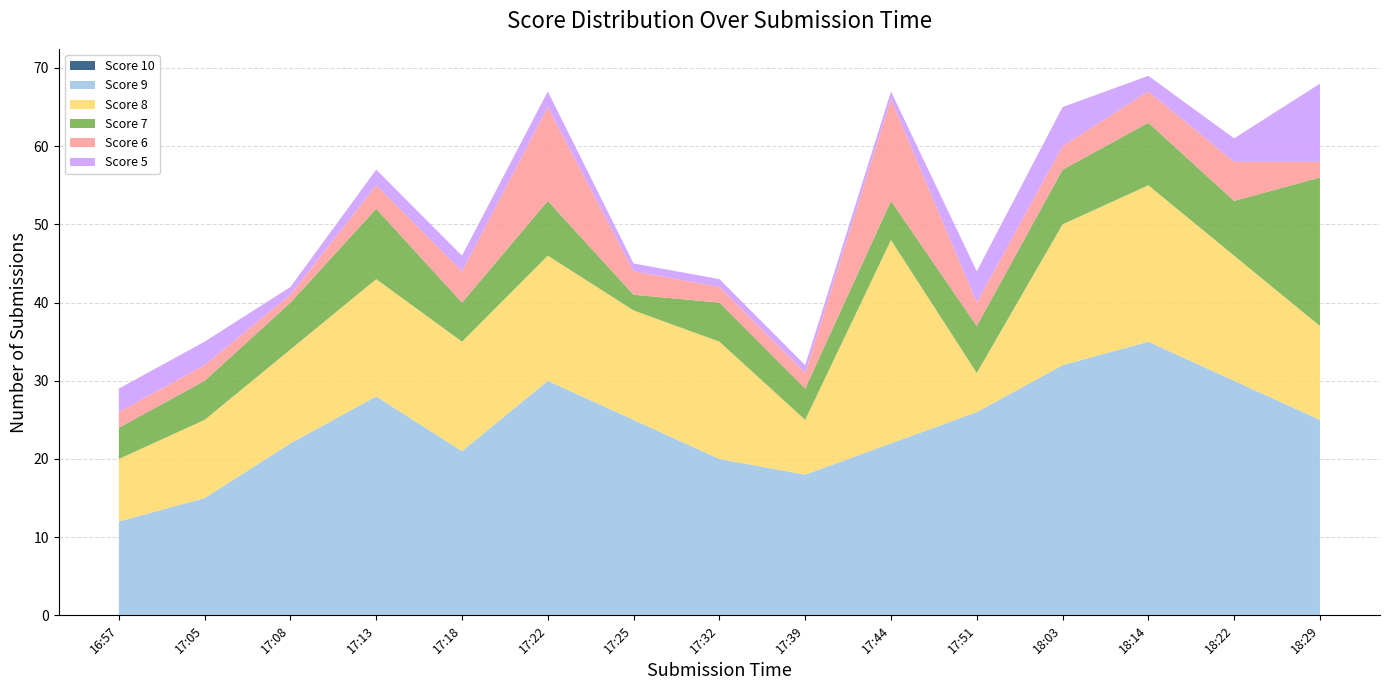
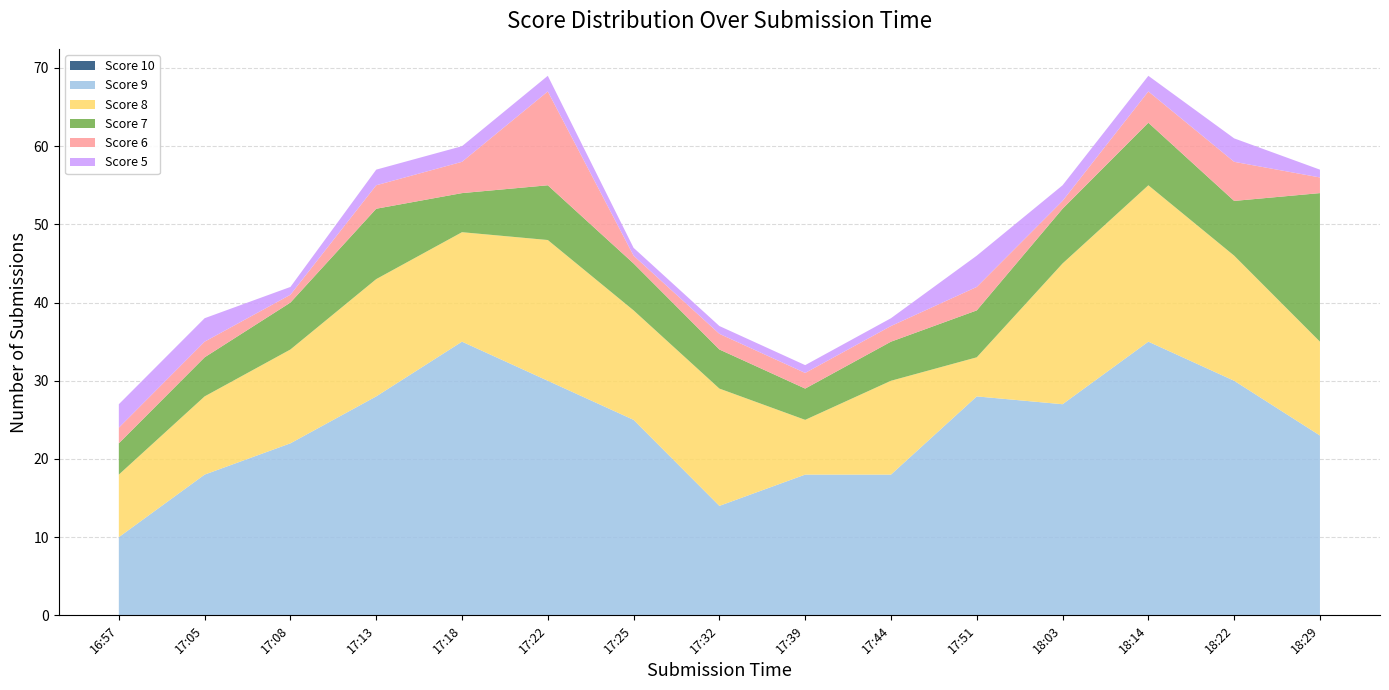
Score 9, 16:57: 12 -> 10
Score 9, 17:05: 15 -> 18
Score 9, 17:18: 21 -> 35
Score 8, 17:22: 16 -> 18
Score 7, 17:25: 2 -> 6
Score 6, 17:25: 3 -> 1
Score 9, 17:32: 20 -> 14
Score 9, 17:44: 22 -> 18
Score 8, 17:44: 26 -> 12
Score 6, 17:44: 13 -> 2
Score 9, 17:51: 26 -> 28
Score 9, 18:03: 32 -> 27
Score 6, 18:03: 3 -> 1
Score 5, 18:03: 5 -> 2
Score 9, 18:29: 25 -> 23
Score 5, 18:29: 10 -> 1
